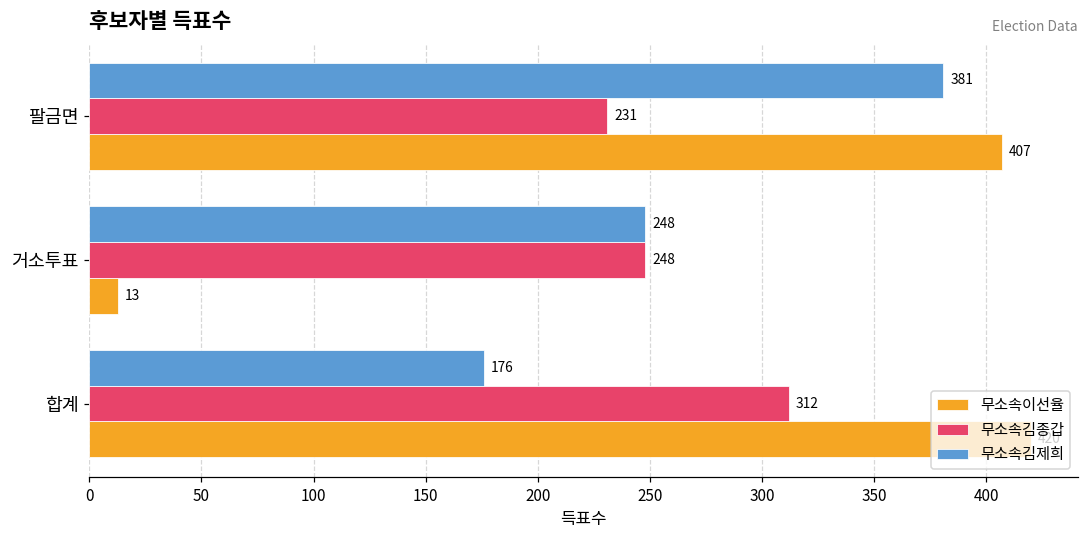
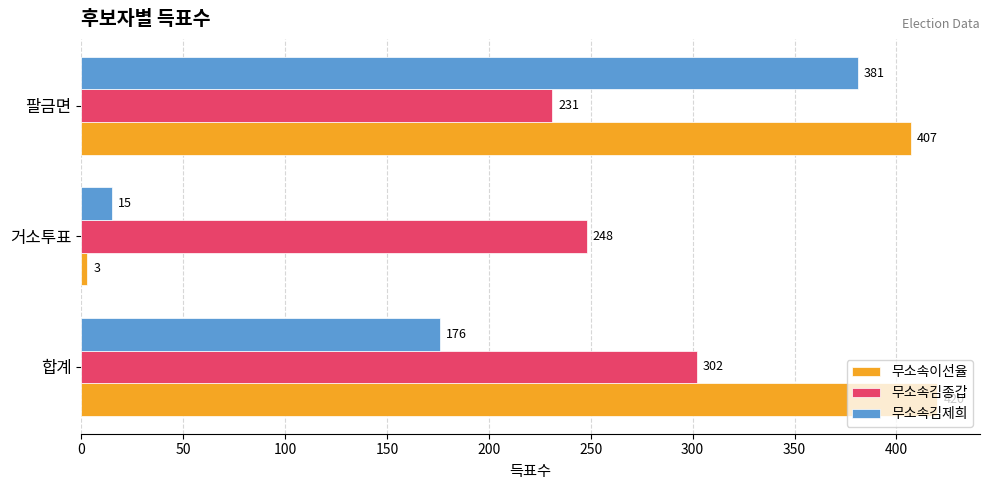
무소속김제희, 거소투표: 248 -> 15
무소속이선율, 거소투표: 13 -> 3
무소속김종갑, 합계: 312 -> 302
